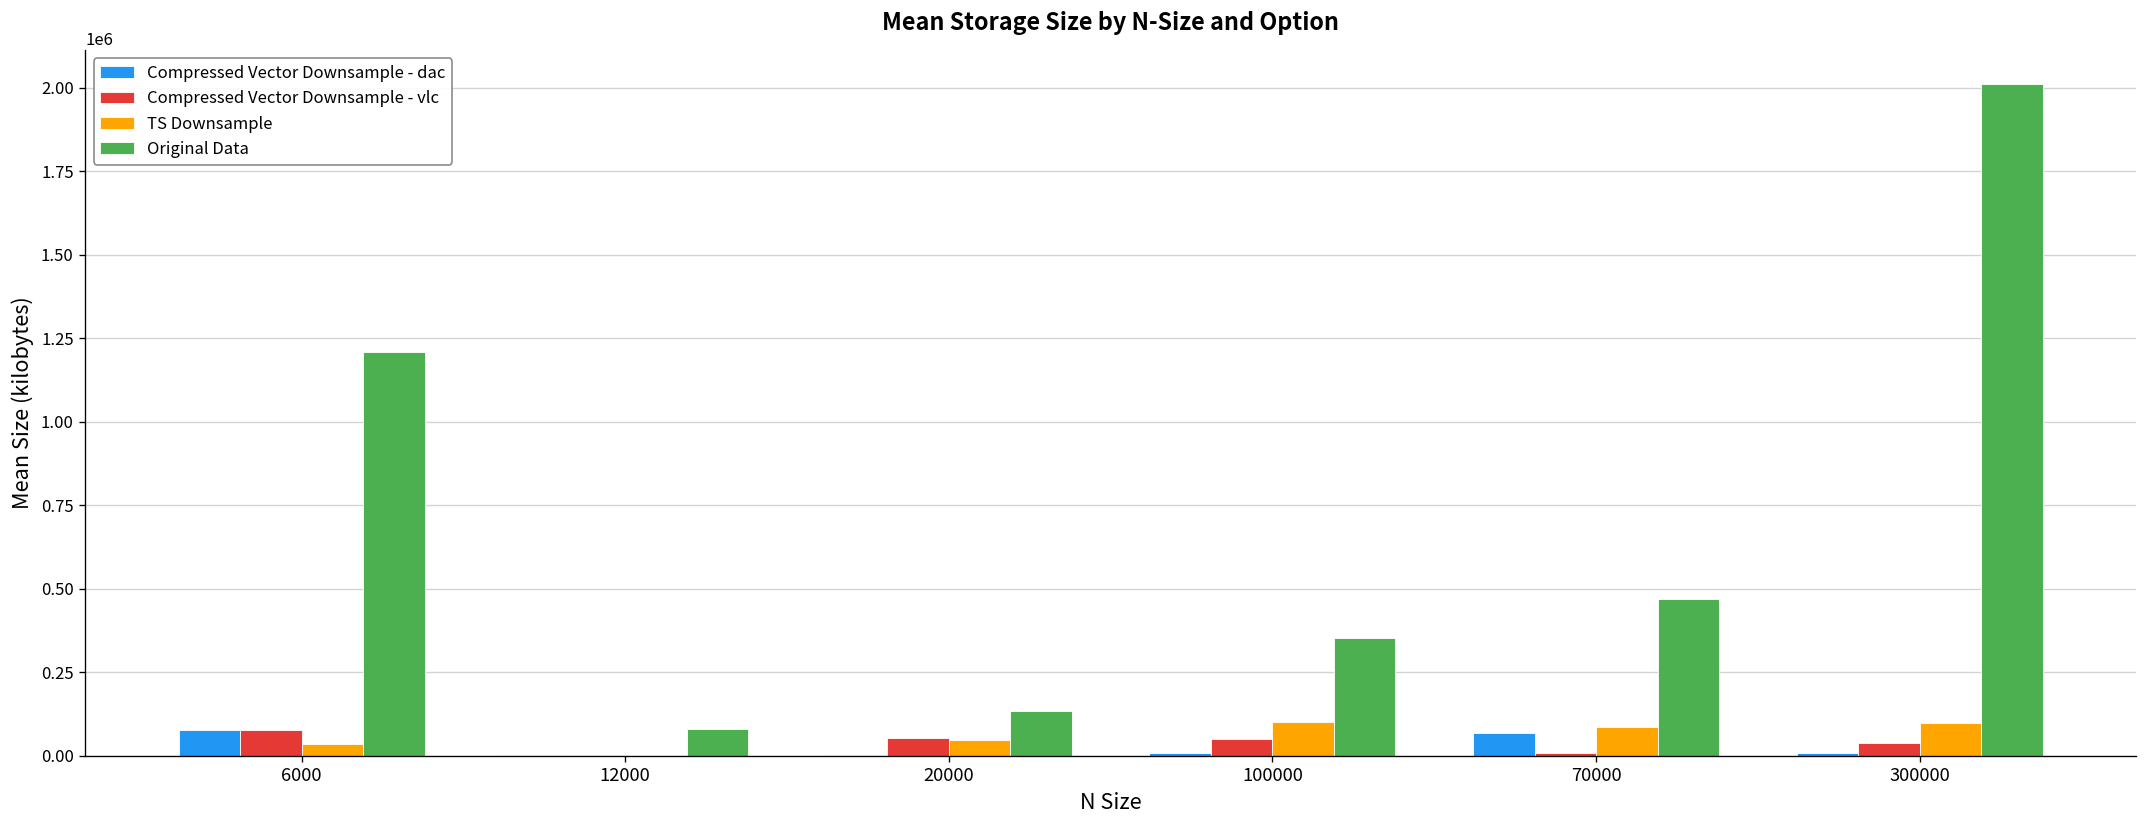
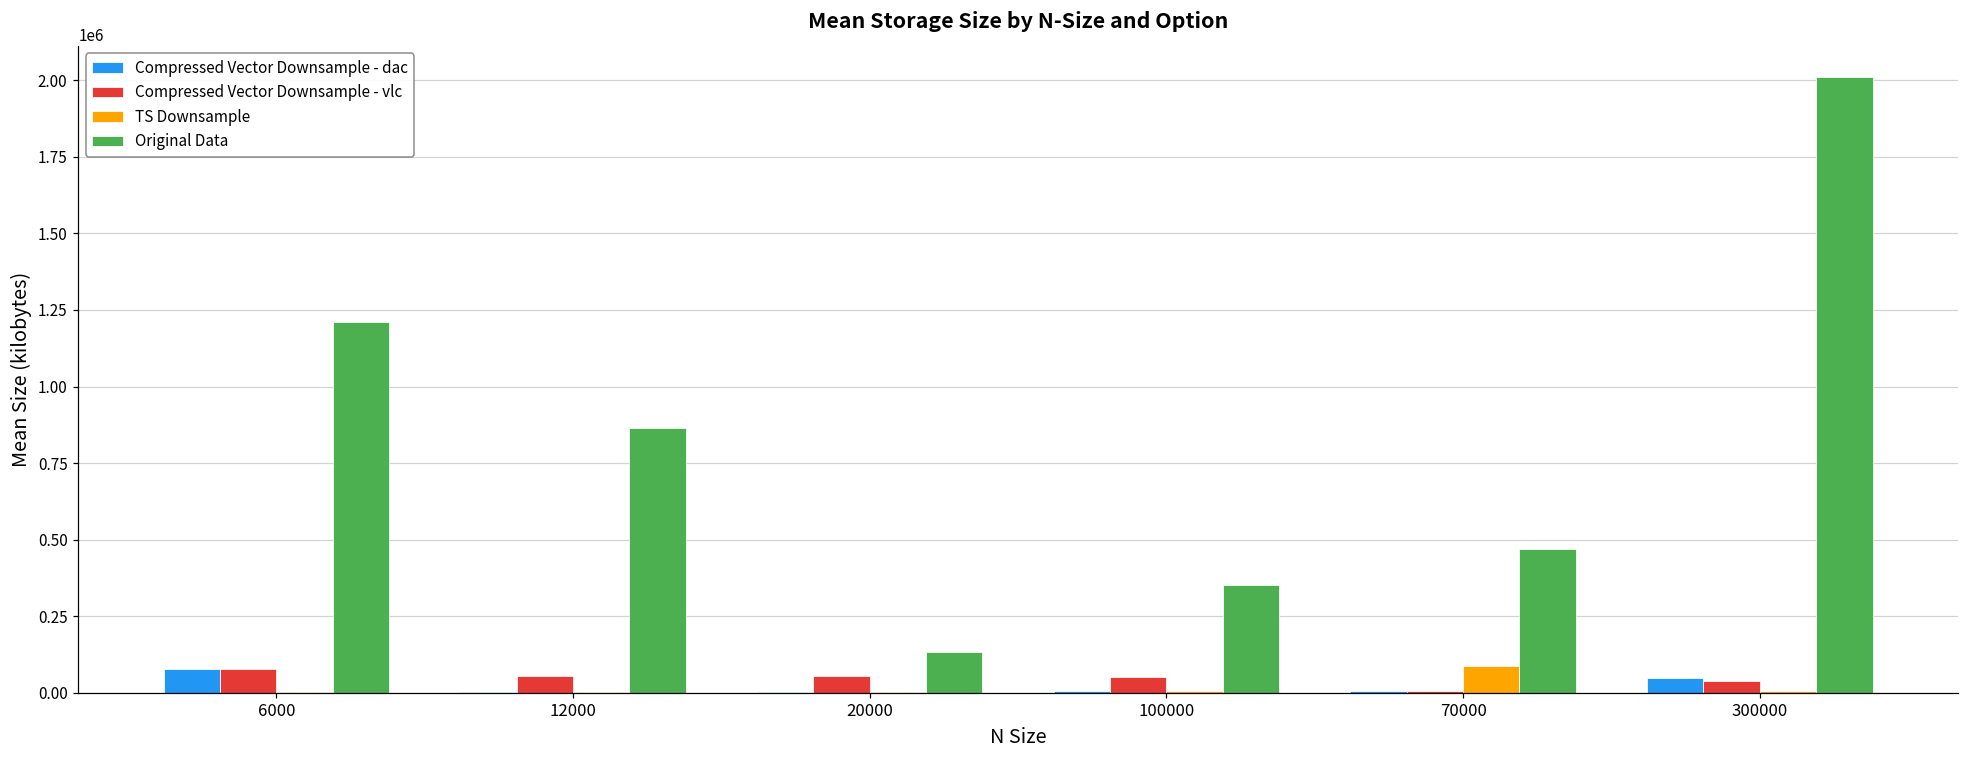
TS Downsample, 6000: 30000 -> 0
Compressed Vector Downsample - vlc, 12000: 0 -> 50000
Original Data, 12000: 80000 -> 860000
TS Downsample, 20000: 50000 -> 0
TS Downsample, 100000: 100000 -> 10000
Compressed Vector Downsample - dac, 70000: 70000 -> 10000
Compressed Vector Downsample - dac, 300000: 10000 -> 50000
TS Downsample, 300000: 100000 -> 10000
